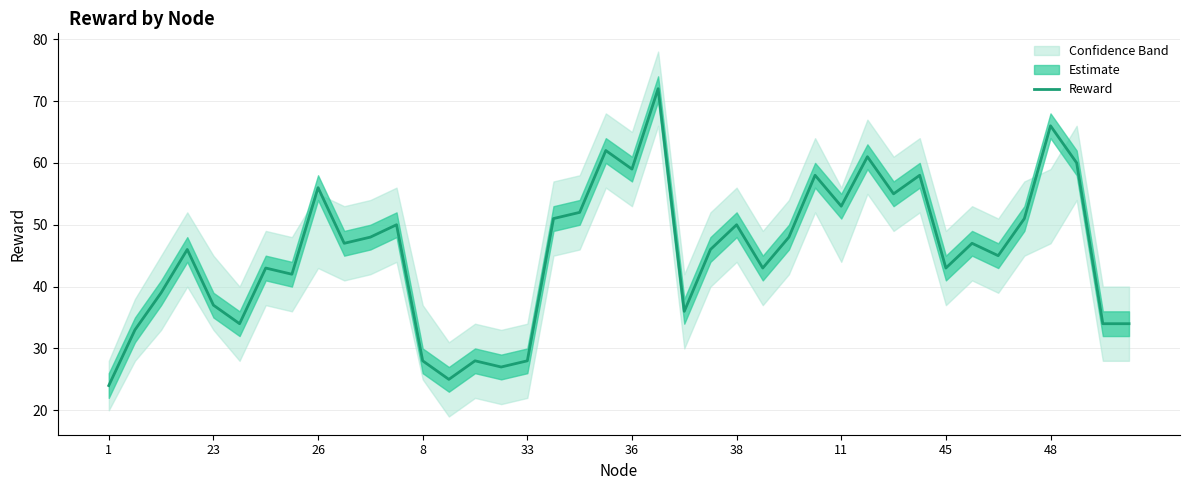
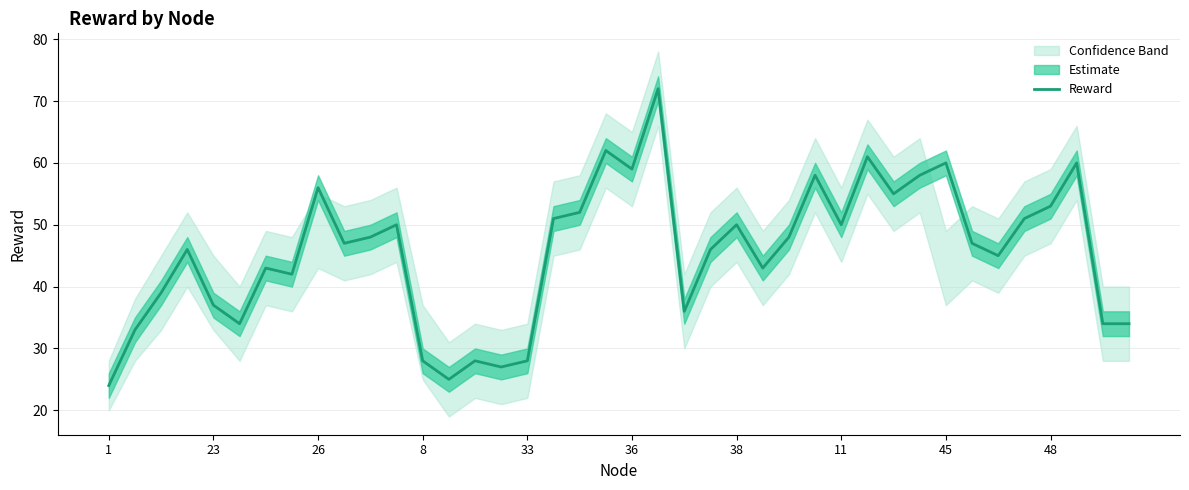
Reward, 11: 53 -> 50
Reward, 45: 43 -> 60
Reward, 48: 66 -> 53
